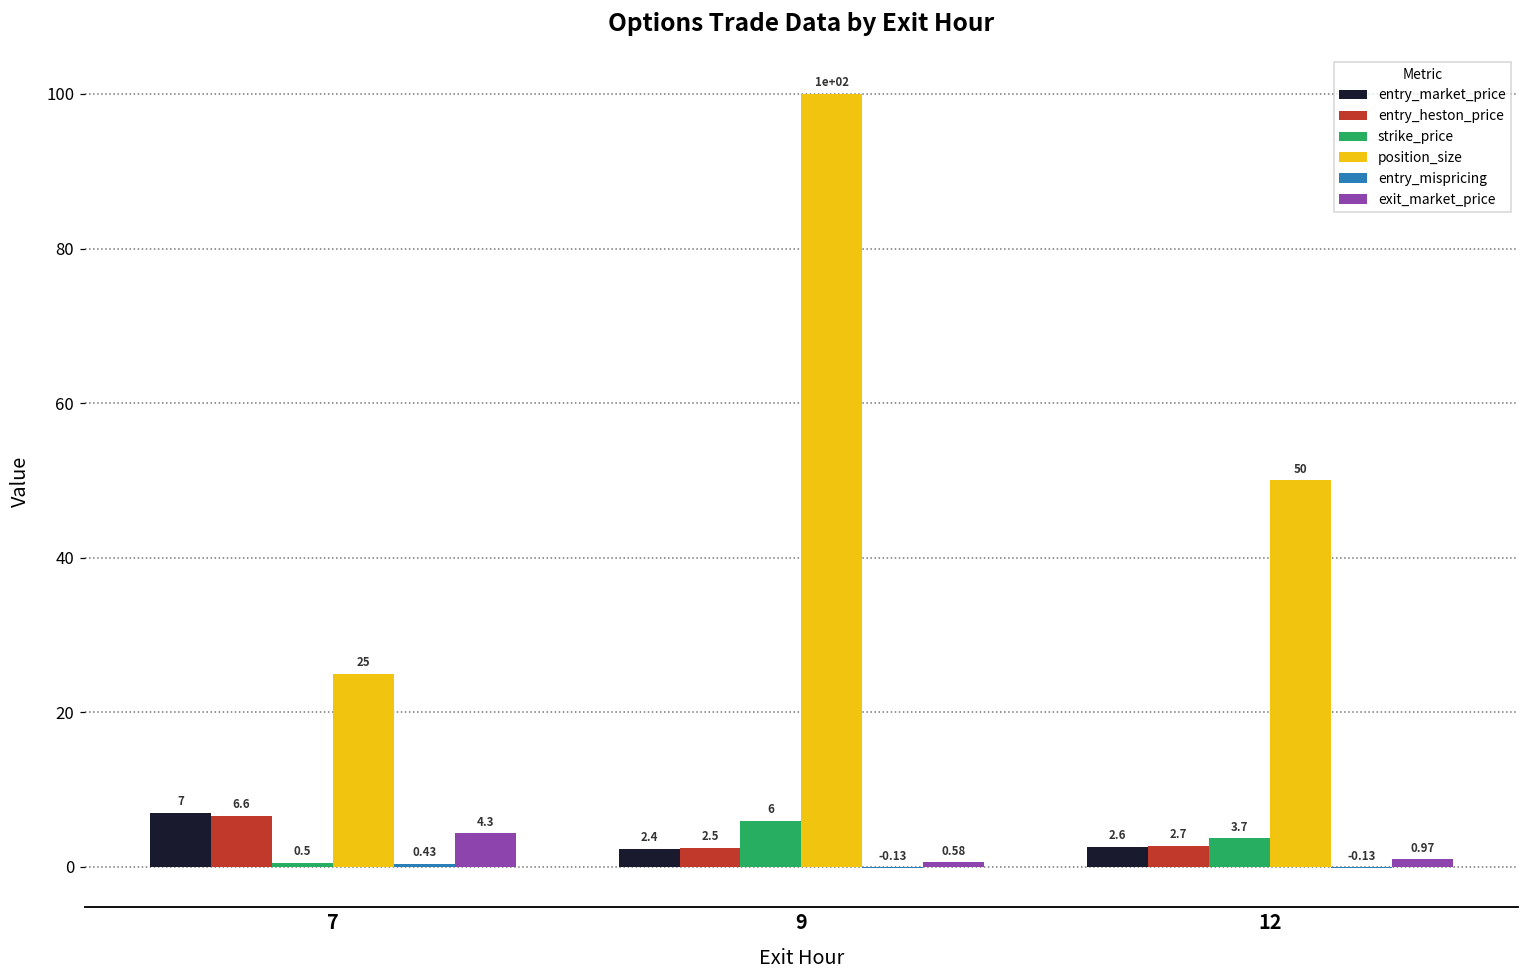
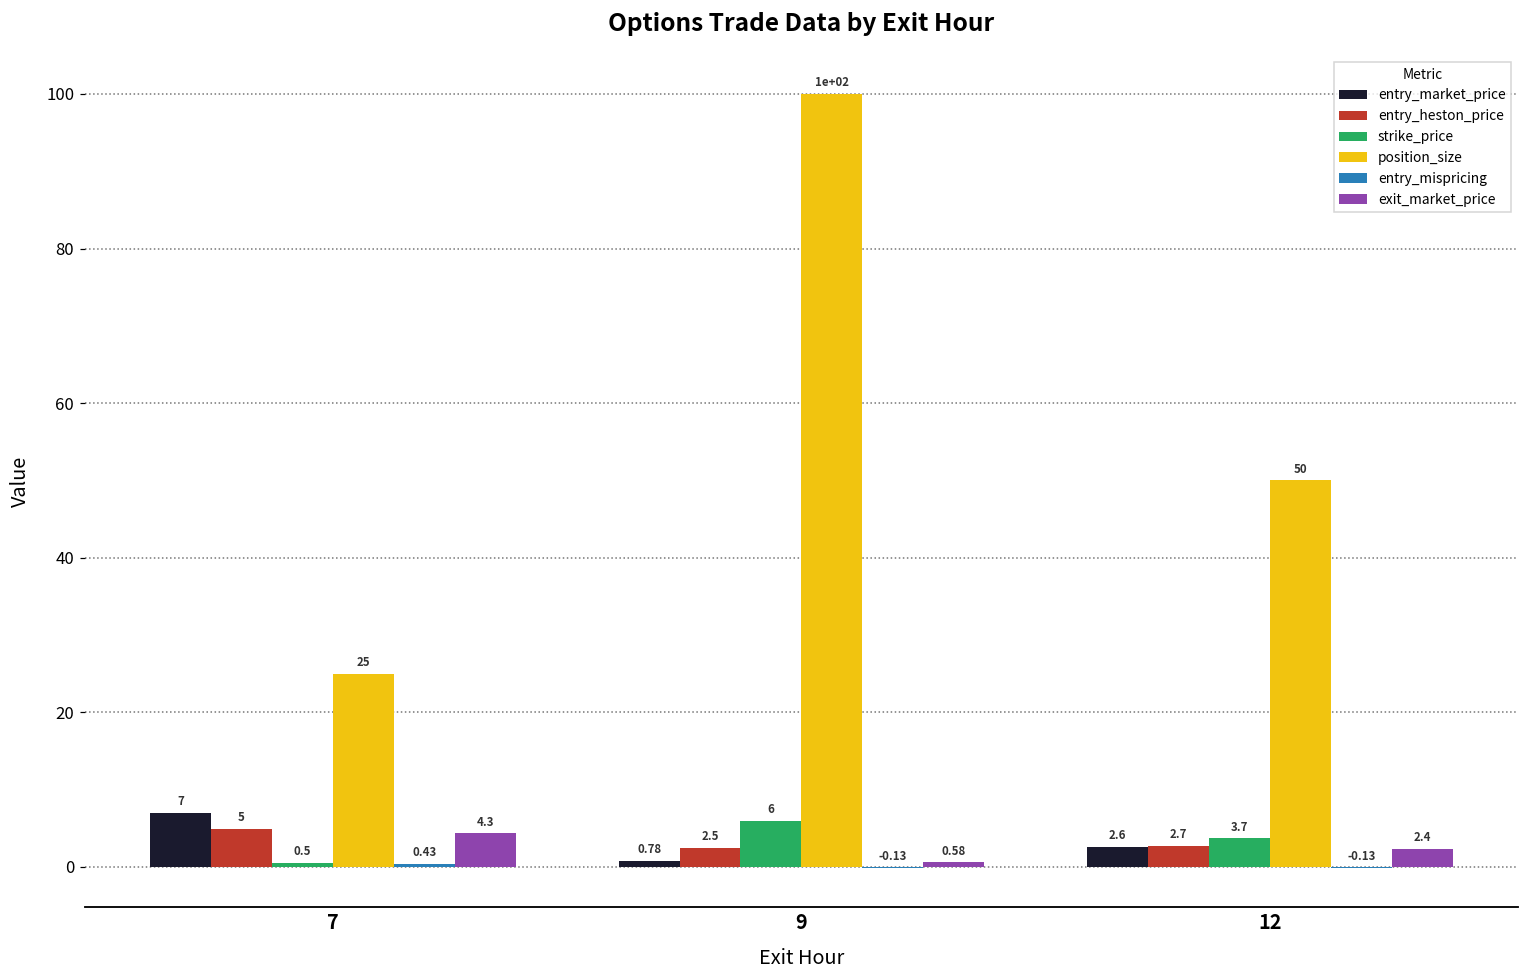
entry_heston_price, 7: 6.6 -> 5
entry_market_price, 9: 2.4 -> 0.78
exit_market_price, 12: 0.97 -> 2.4
